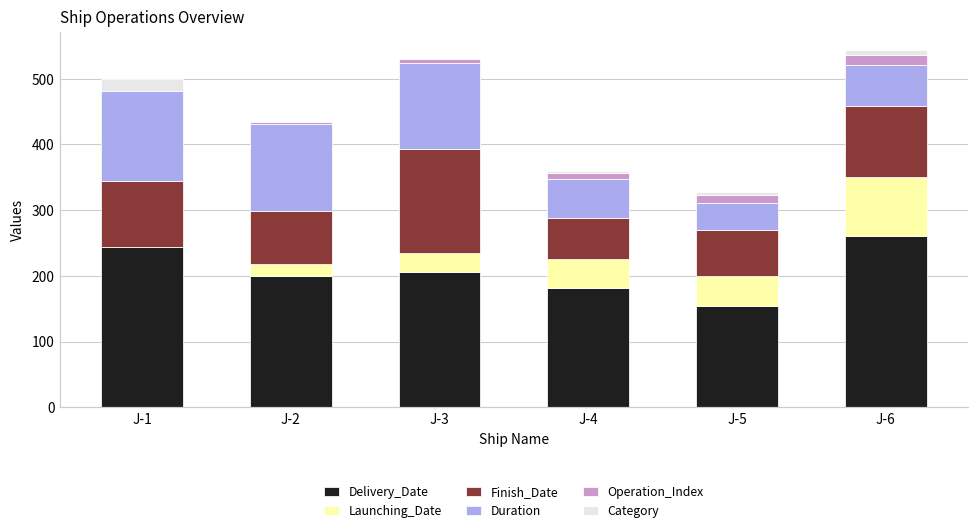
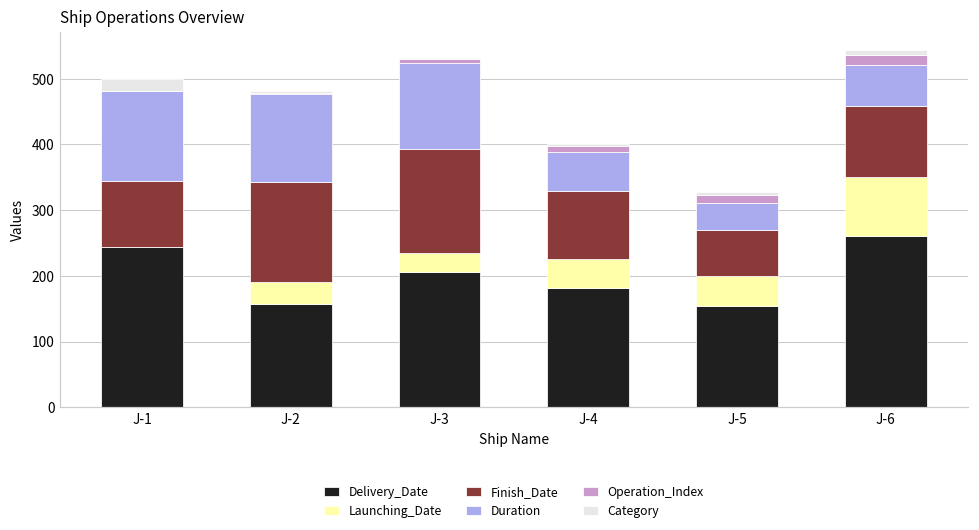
Delivery_Date, J-2: 200 -> 160
Launching_Date, J-2: 20 -> 30
Finish_Date, J-2: 80 -> 150
Finish_Date, J-4: 60 -> 100
